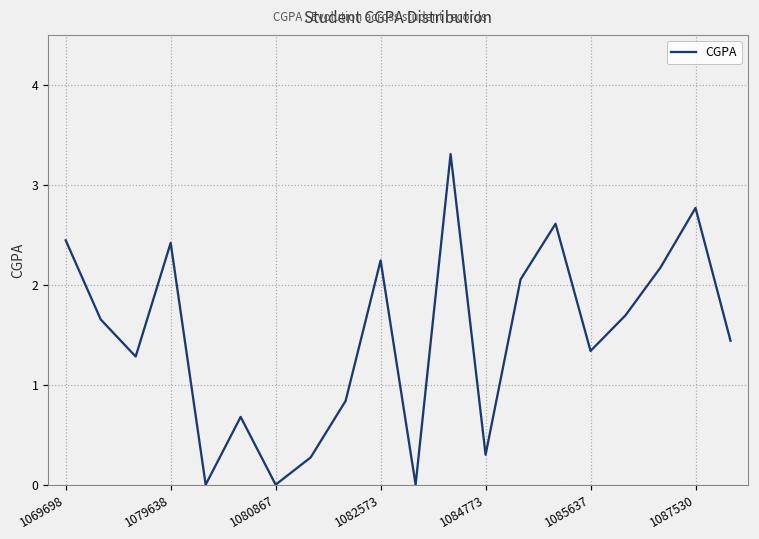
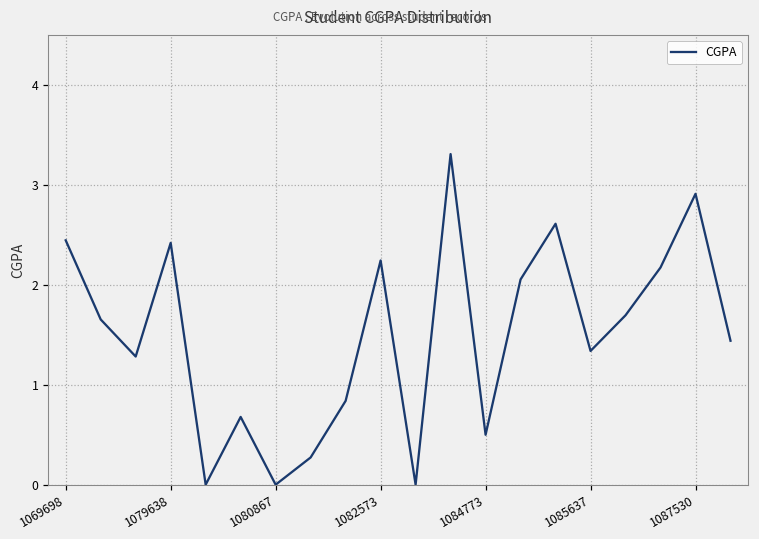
1084773: 0.3 -> 0.5
1087530: 2.8 -> 2.9
